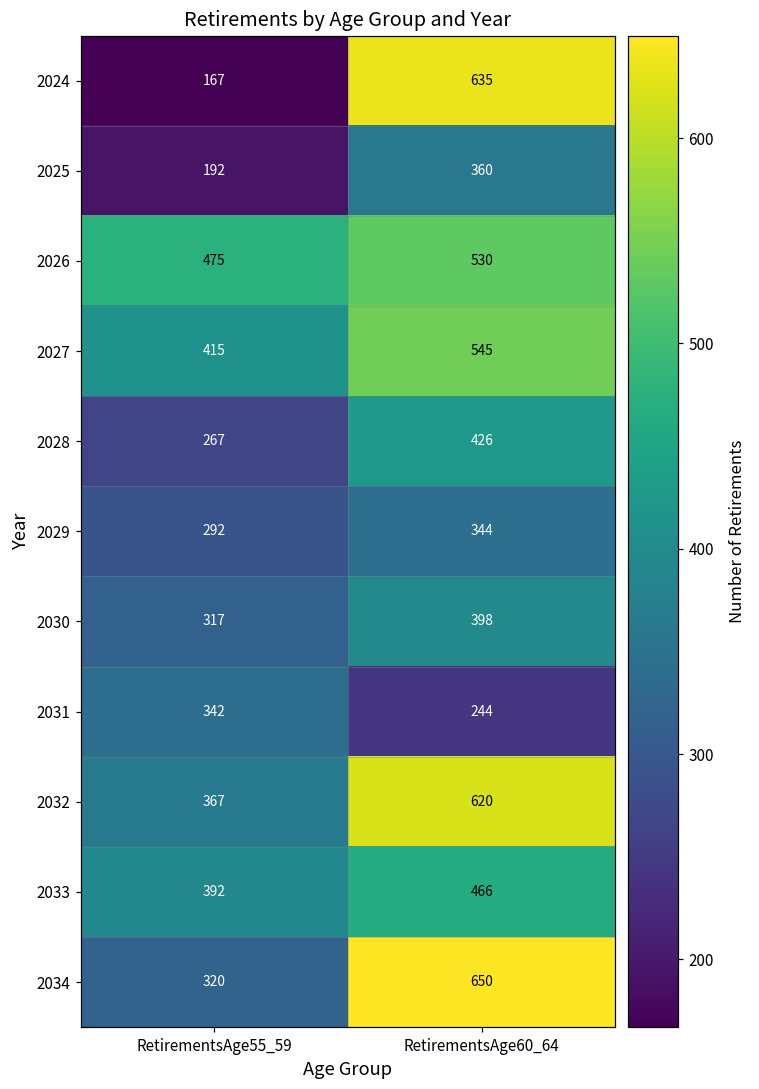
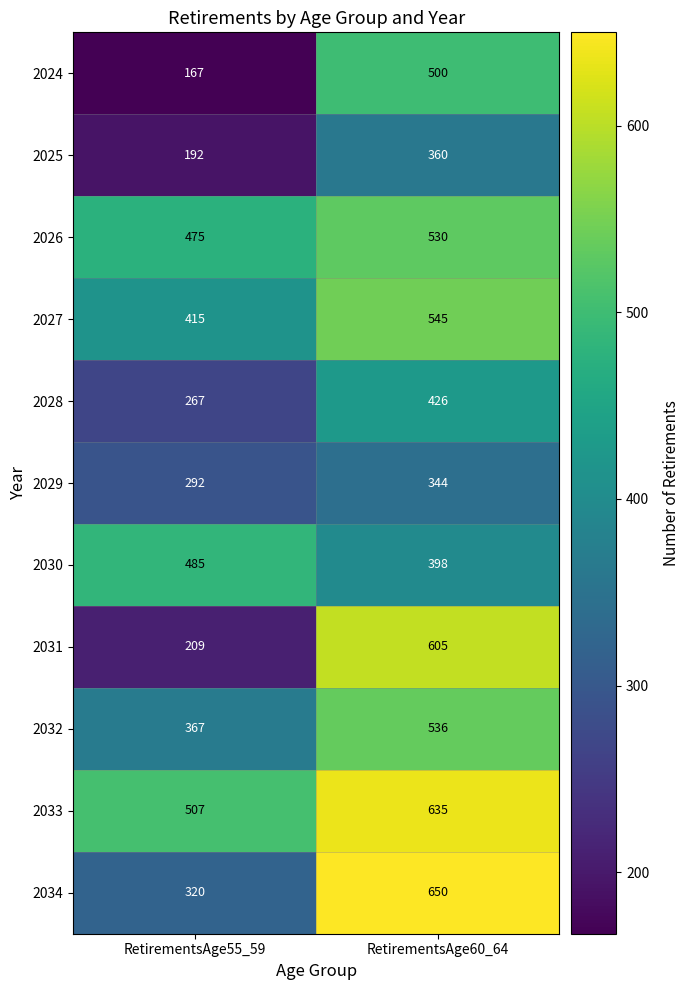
2024, RetirementsAge60_64: 635 -> 500
2030, RetirementsAge55_59: 317 -> 485
2031, RetirementsAge55_59: 342 -> 209
2031, RetirementsAge60_64: 244 -> 605
2032, RetirementsAge60_64: 620 -> 536
2033, RetirementsAge55_59: 392 -> 507
2033, RetirementsAge60_64: 466 -> 635
